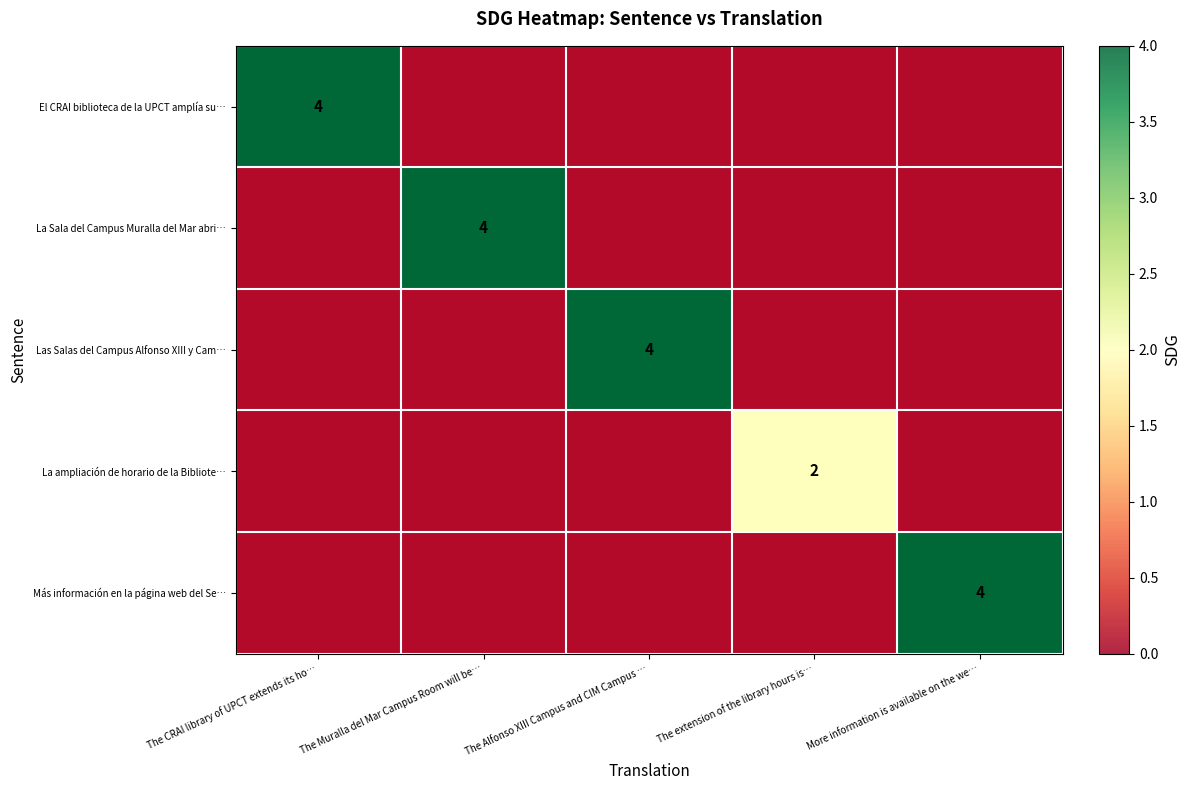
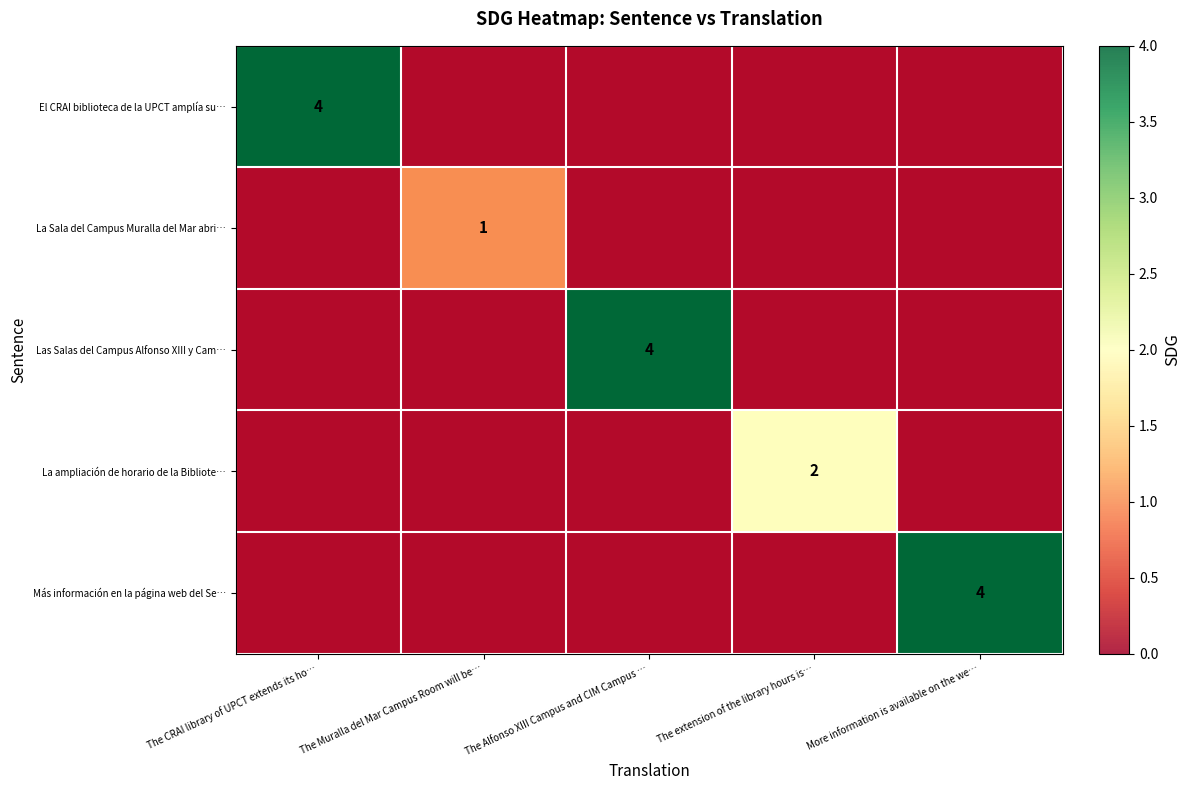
La Sala del Campus Muralla del Mar abri…, The Muralla del Mar Campus Room will be…: 4 -> 1
